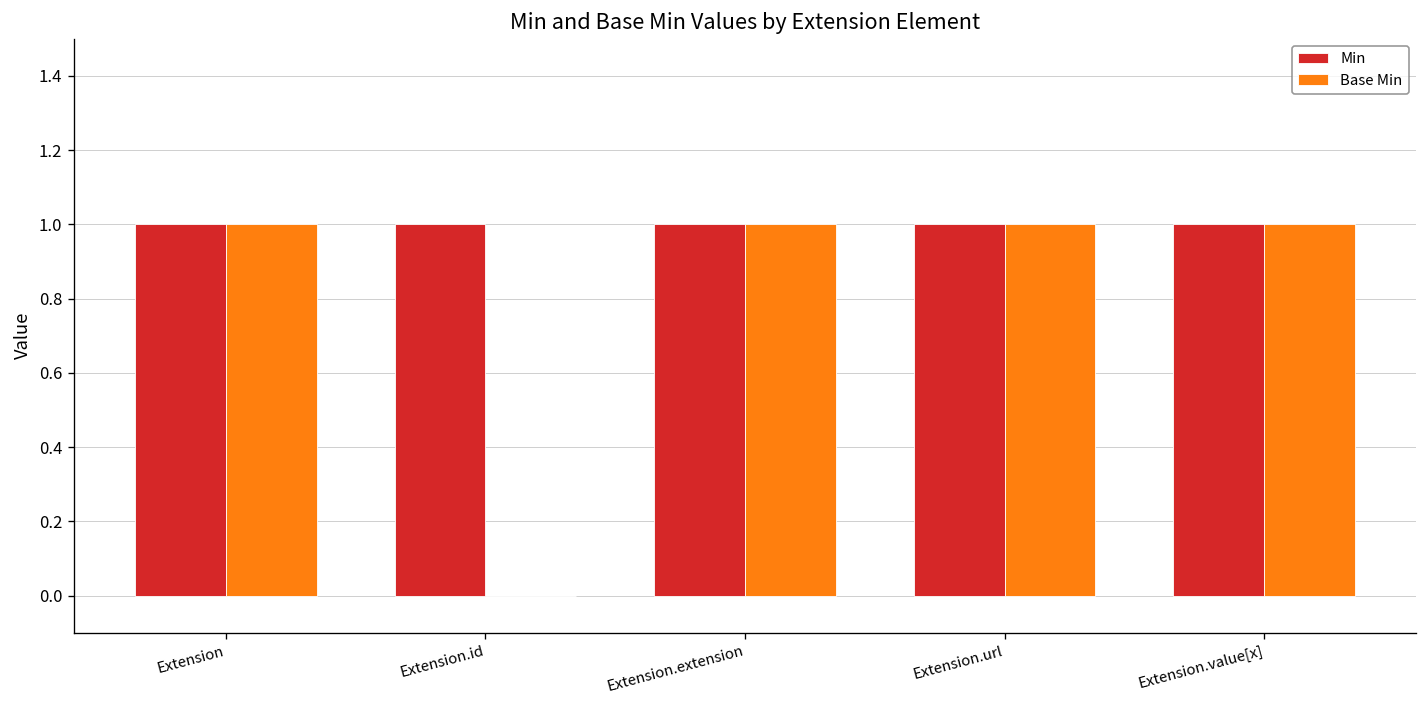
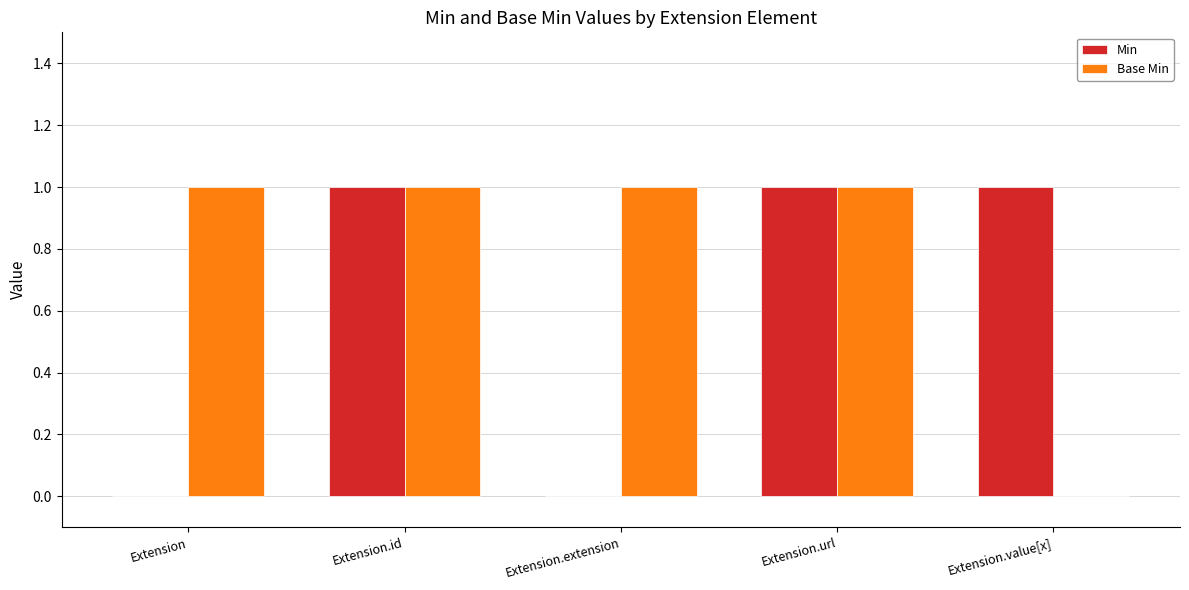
Min, Extension: 1 -> 0
Base Min, Extension.id: 0 -> 1
Min, Extension.extension: 1 -> 0
Base Min, Extension.value[x]: 1 -> 0
